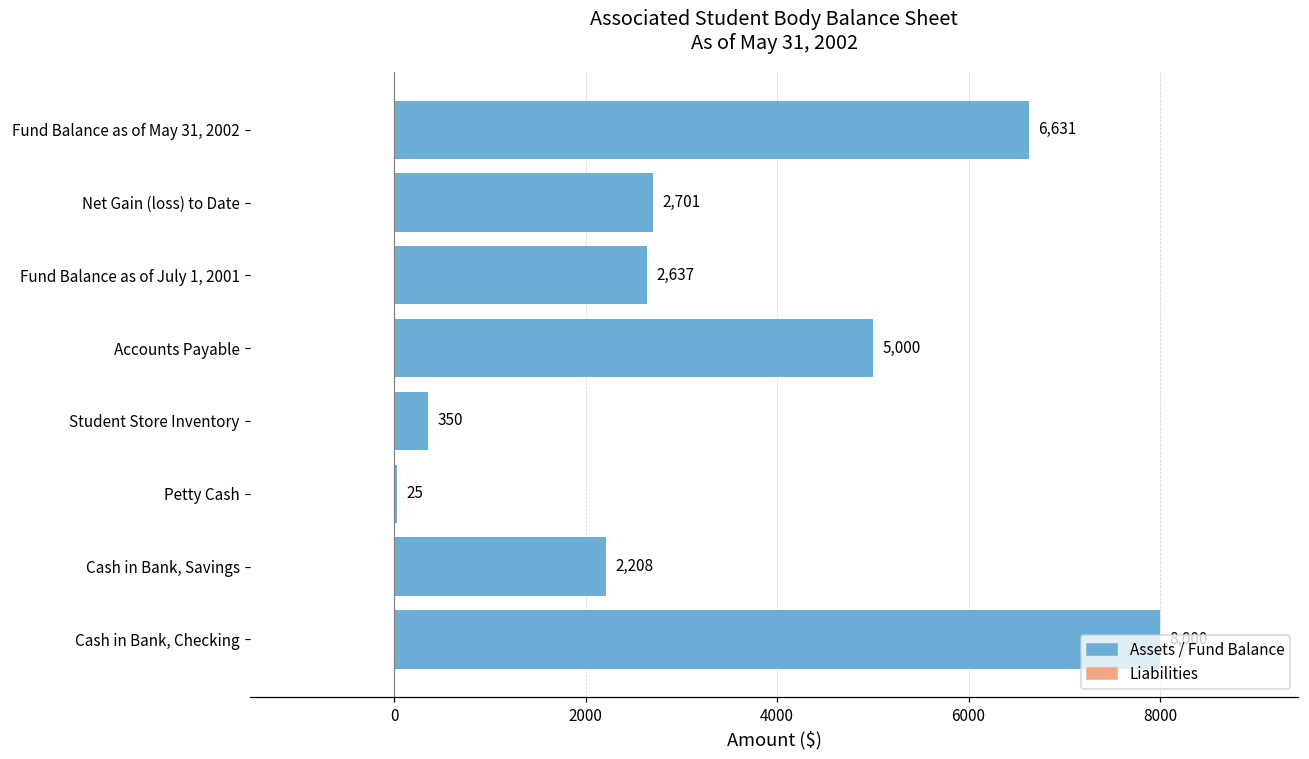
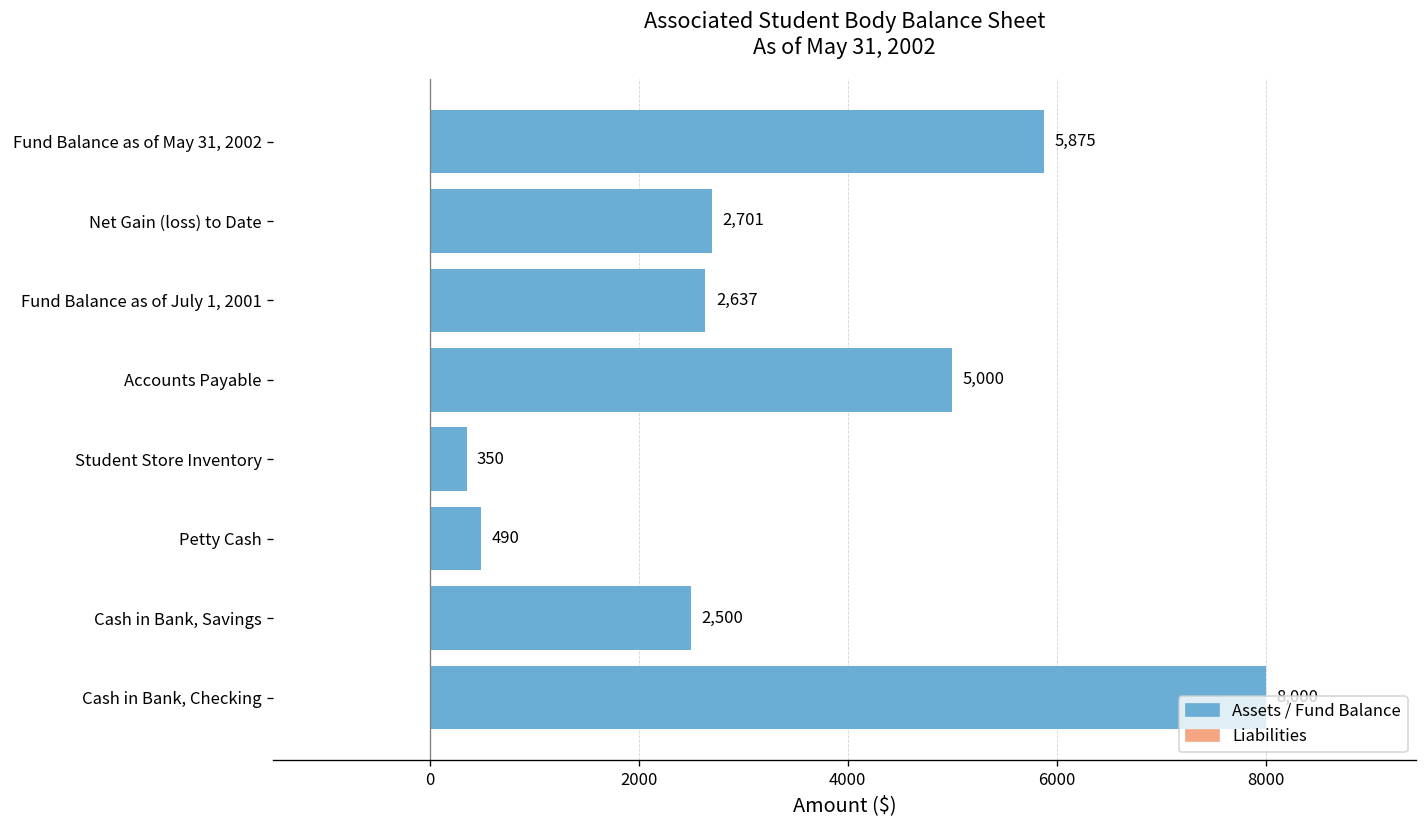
Fund Balance as of May 31, 2002: 6,631 -> 5,875
Petty Cash: 25 -> 490
Cash in Bank, Savings: 2,208 -> 2,500
